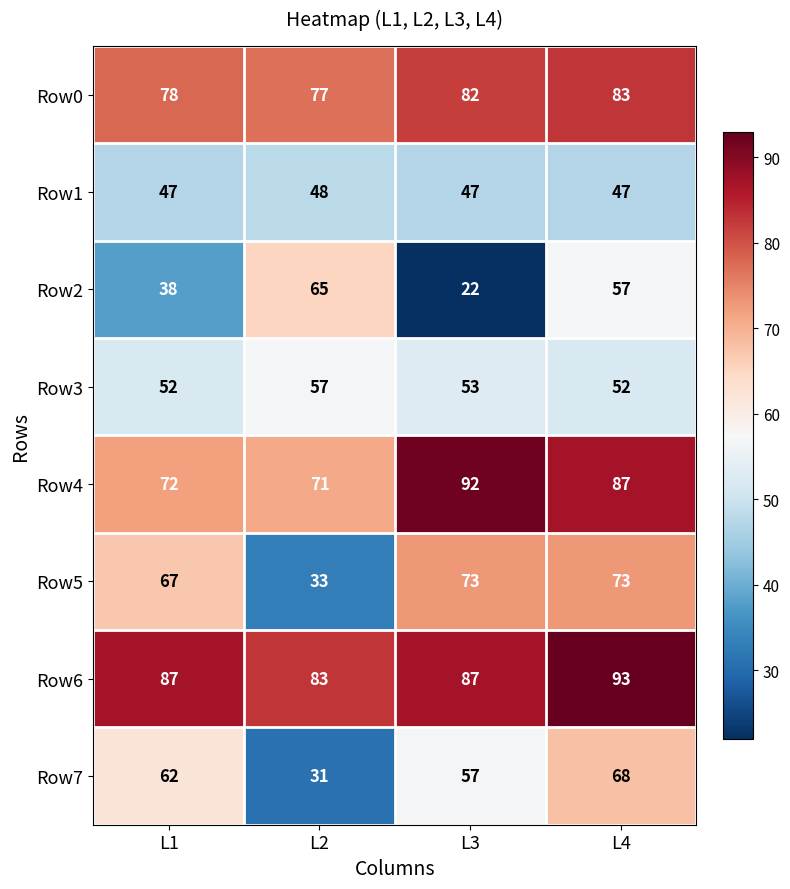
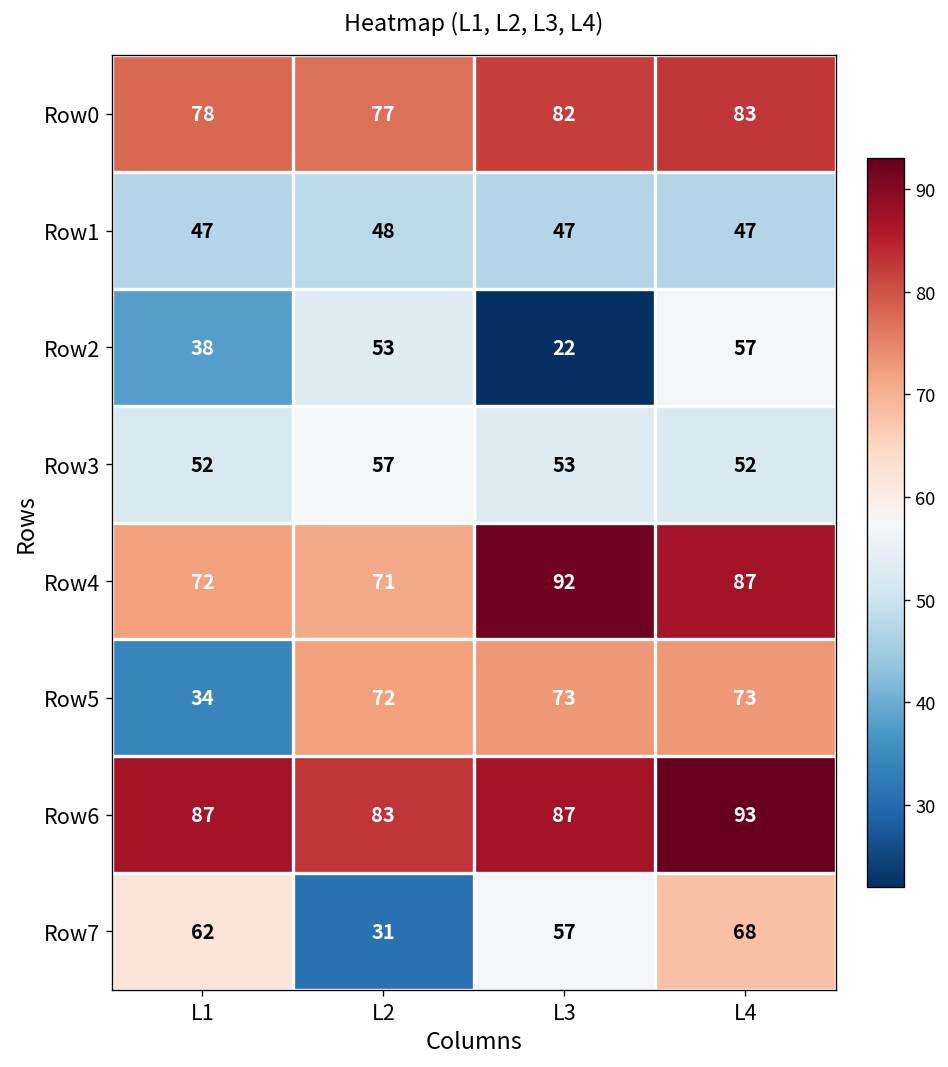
Row2, L2: 65 -> 53
Row5, L1: 67 -> 34
Row5, L2: 33 -> 72
